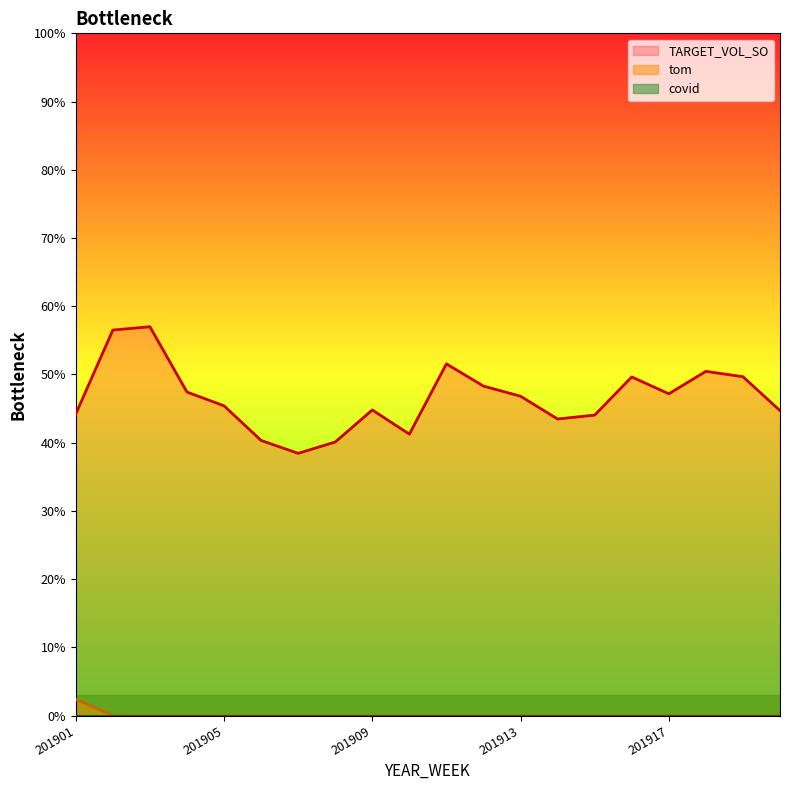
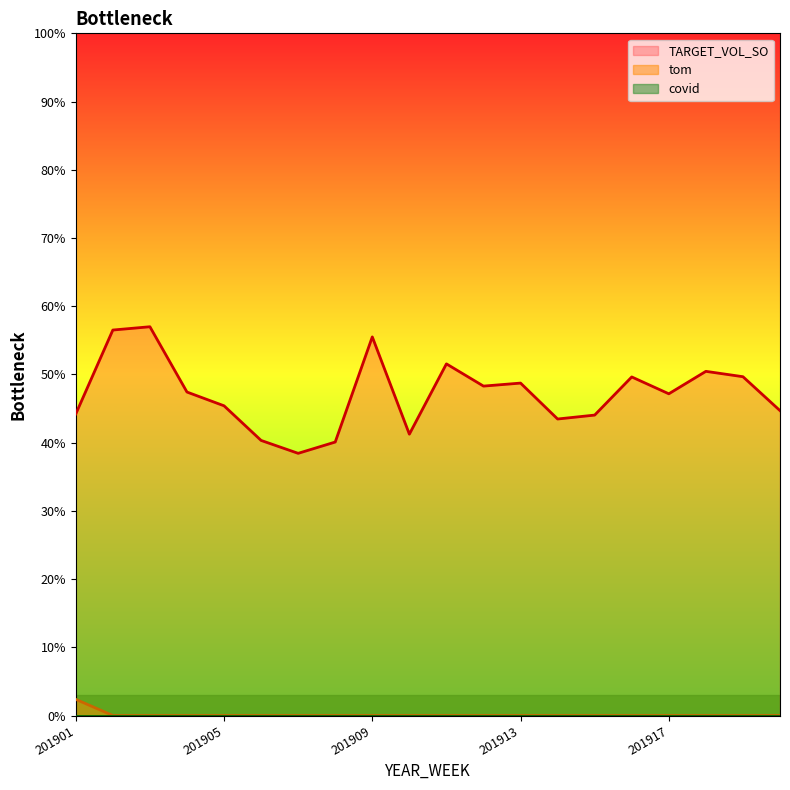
TARGET_VOL_SO, 201909: 45% -> 56%
TARGET_VOL_SO, 201913: 47% -> 49%
